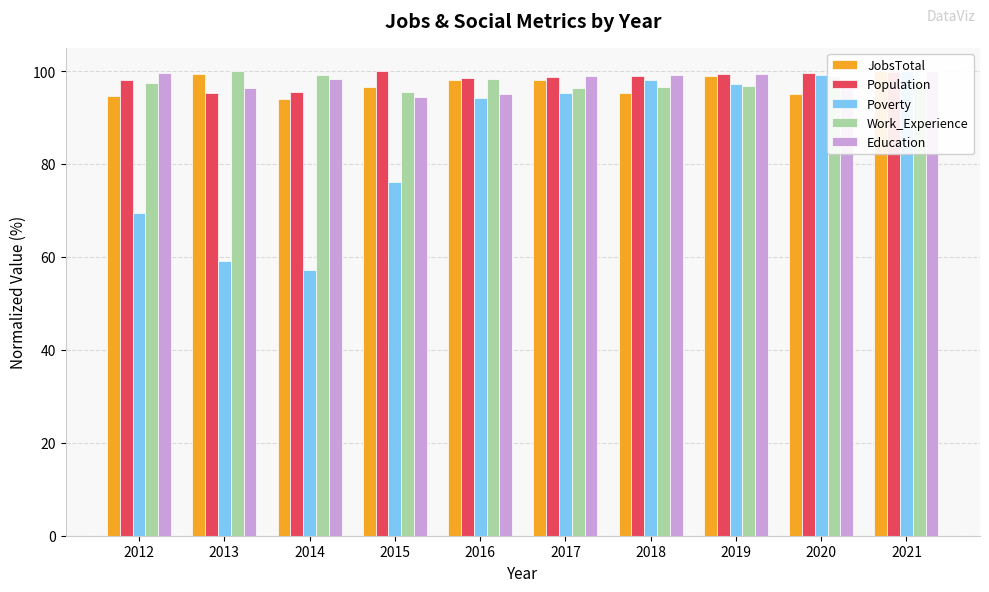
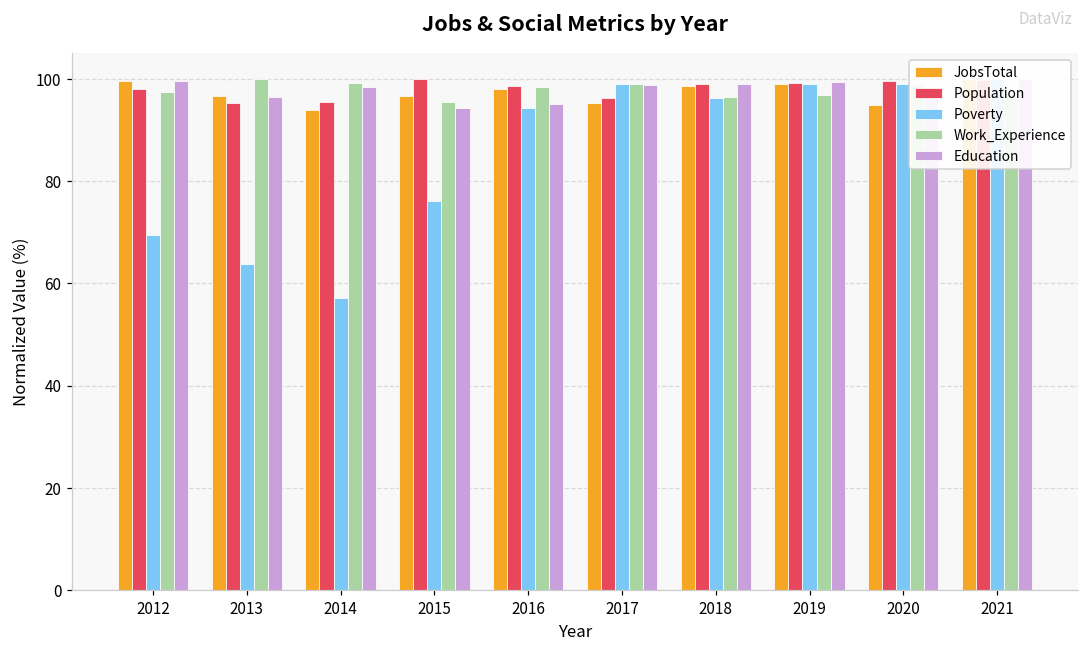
JobsTotal, 2012: 95 -> 100
JobsTotal, 2013: 99 -> 97
Poverty, 2013: 59 -> 64
JobsTotal, 2017: 98 -> 95
Population, 2017: 99 -> 96
Poverty, 2017: 95 -> 99
Work_Experience, 2017: 96 -> 99
JobsTotal, 2018: 95 -> 99
Poverty, 2018: 98 -> 96
Poverty, 2019: 97 -> 99
